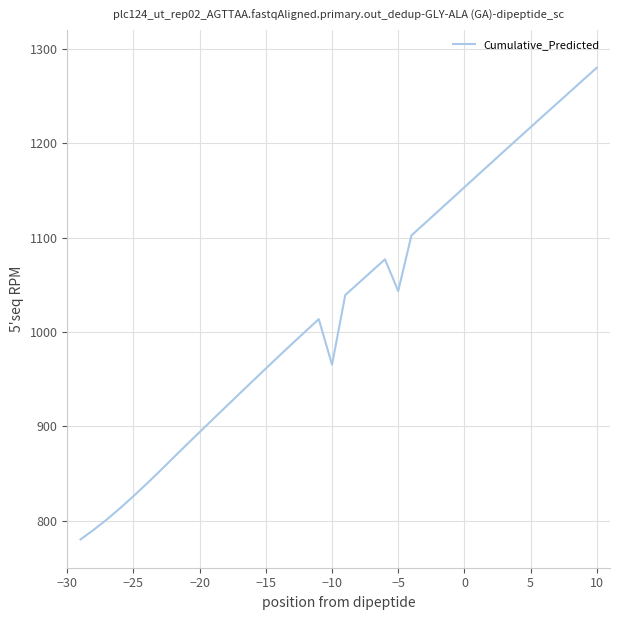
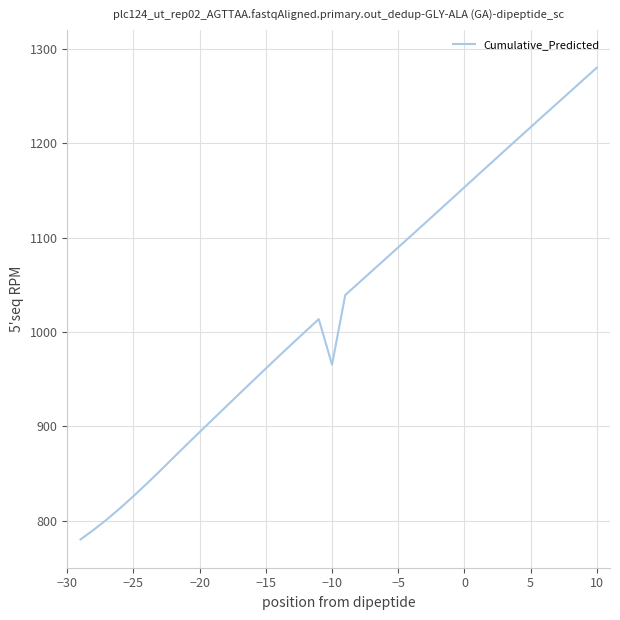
−5: 1040 -> 1090
